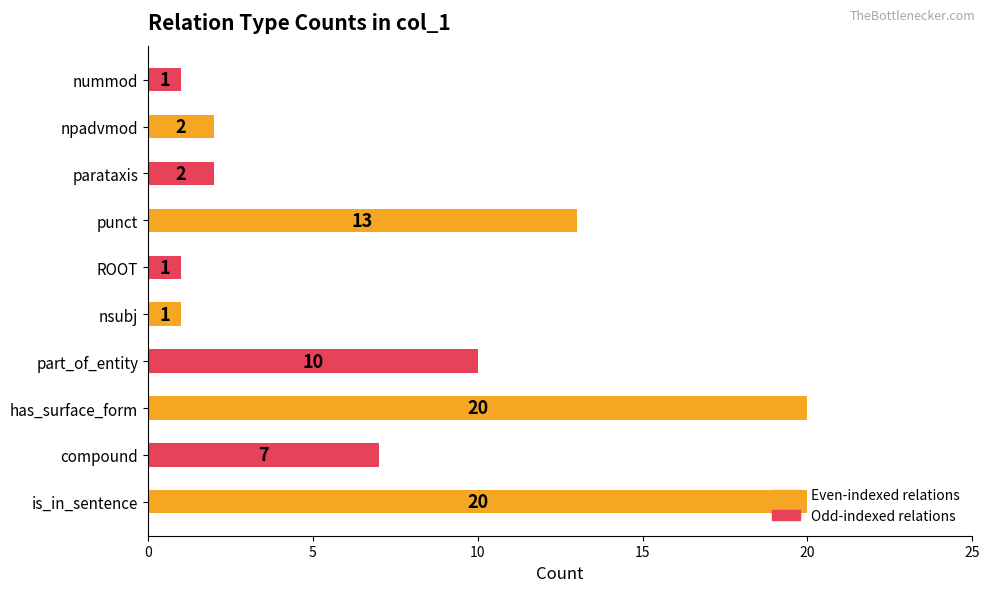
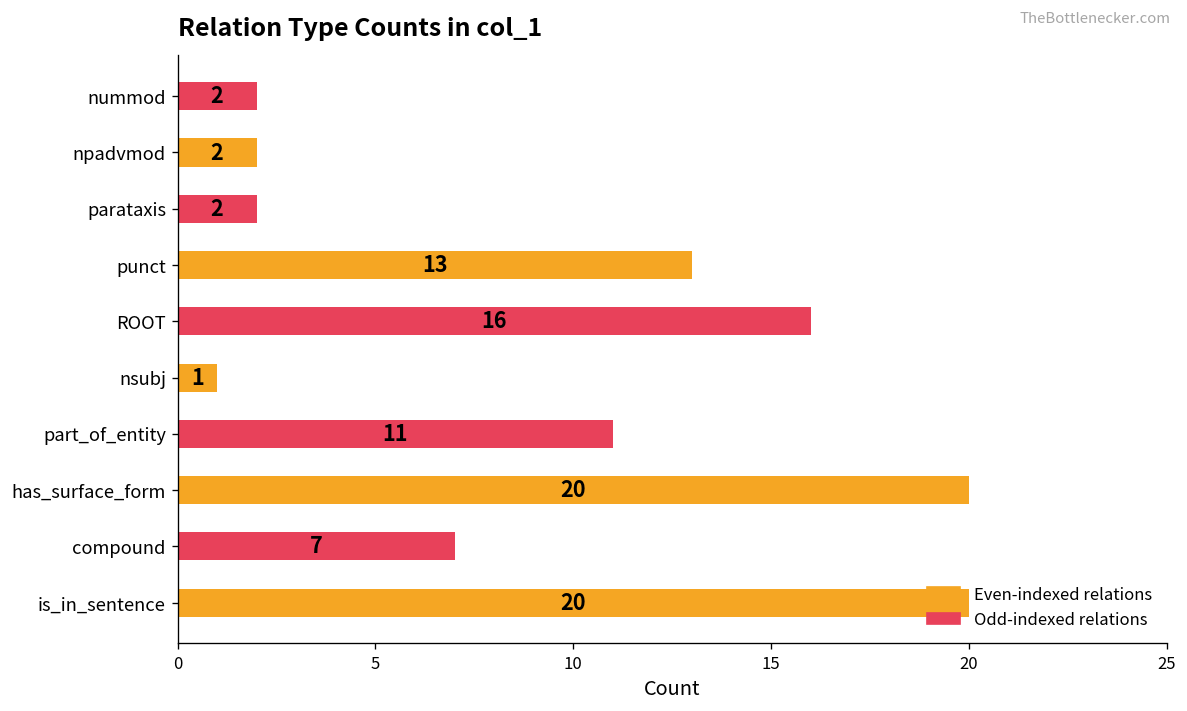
nummod: 1 -> 2
ROOT: 1 -> 16
part_of_entity: 10 -> 11
